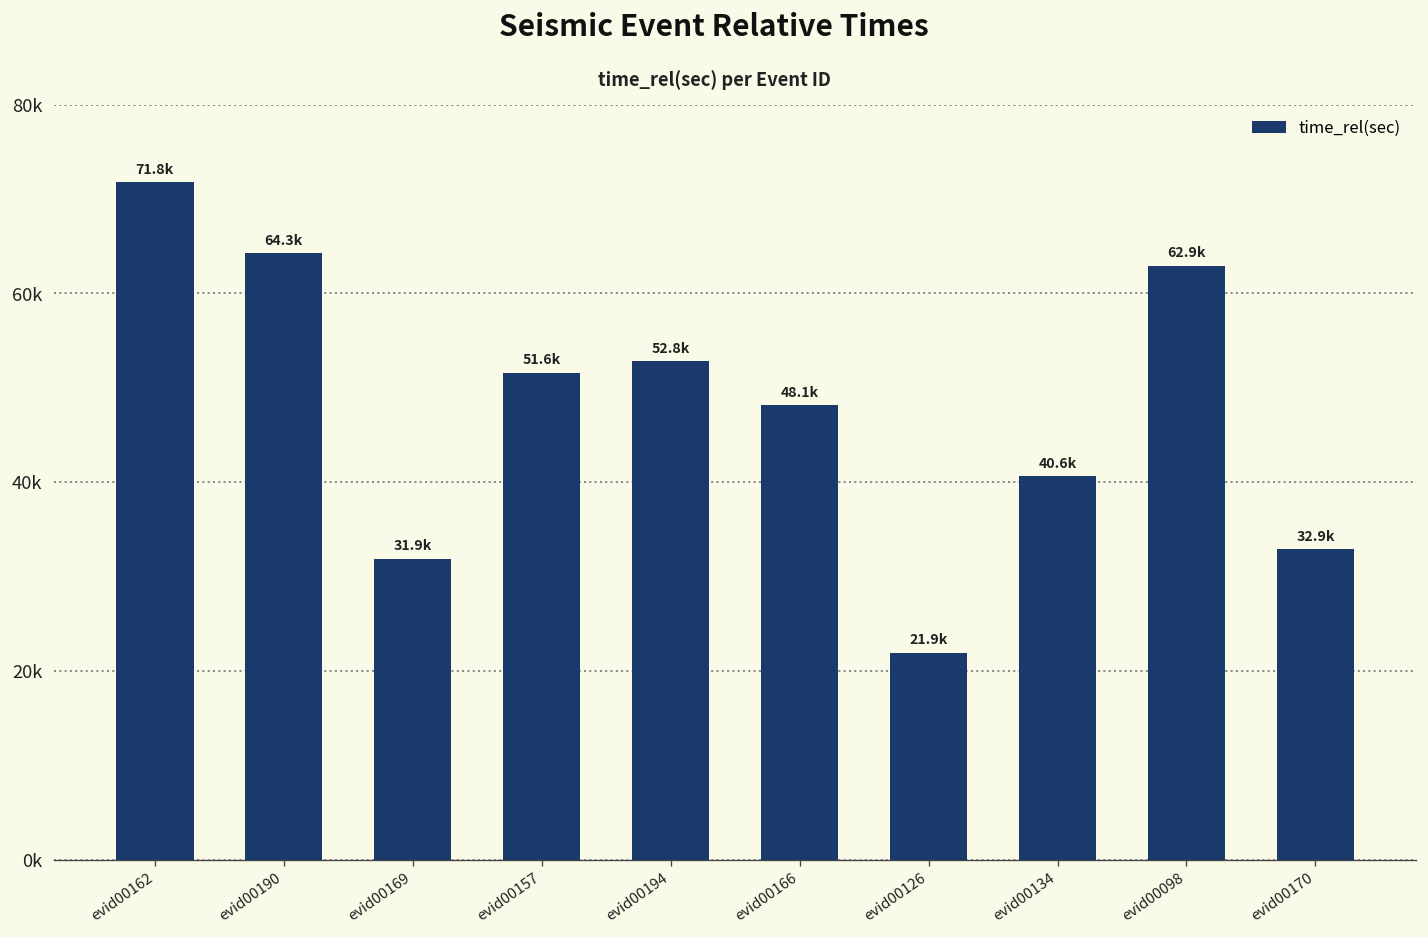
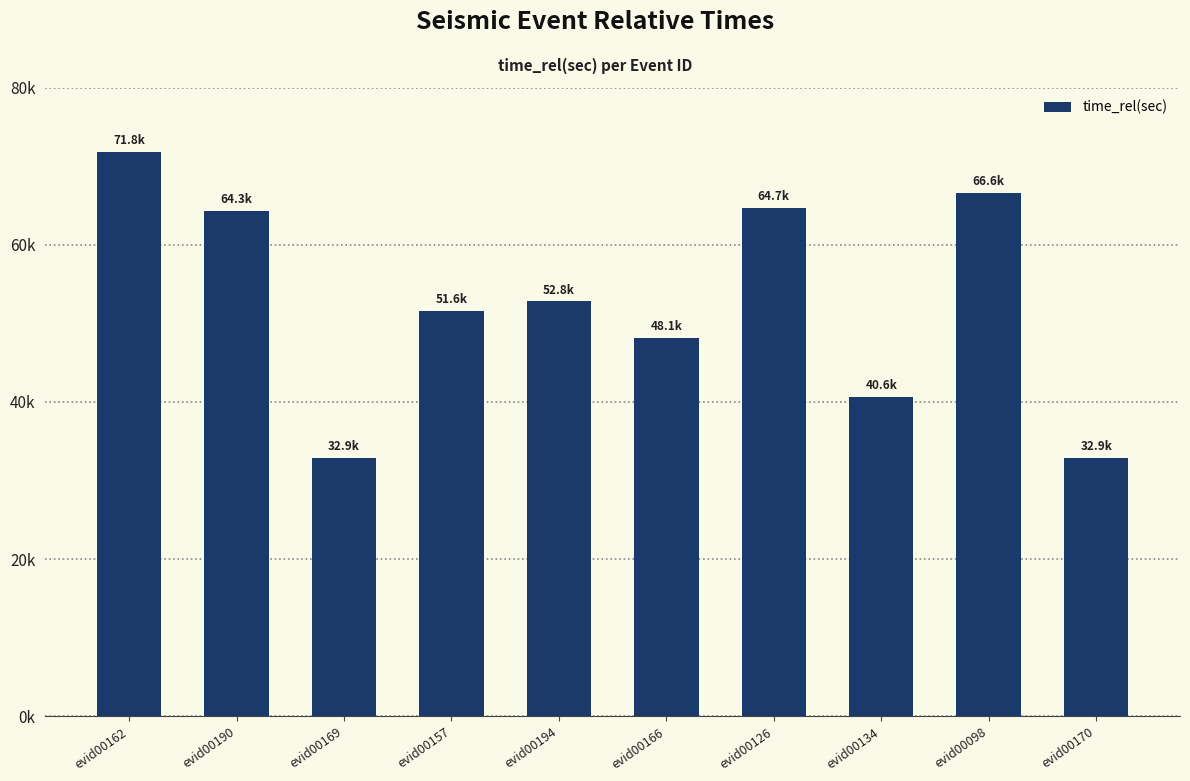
evid00169: 31.9k -> 32.9k
evid00126: 21.9k -> 64.7k
evid00098: 62.9k -> 66.6k
